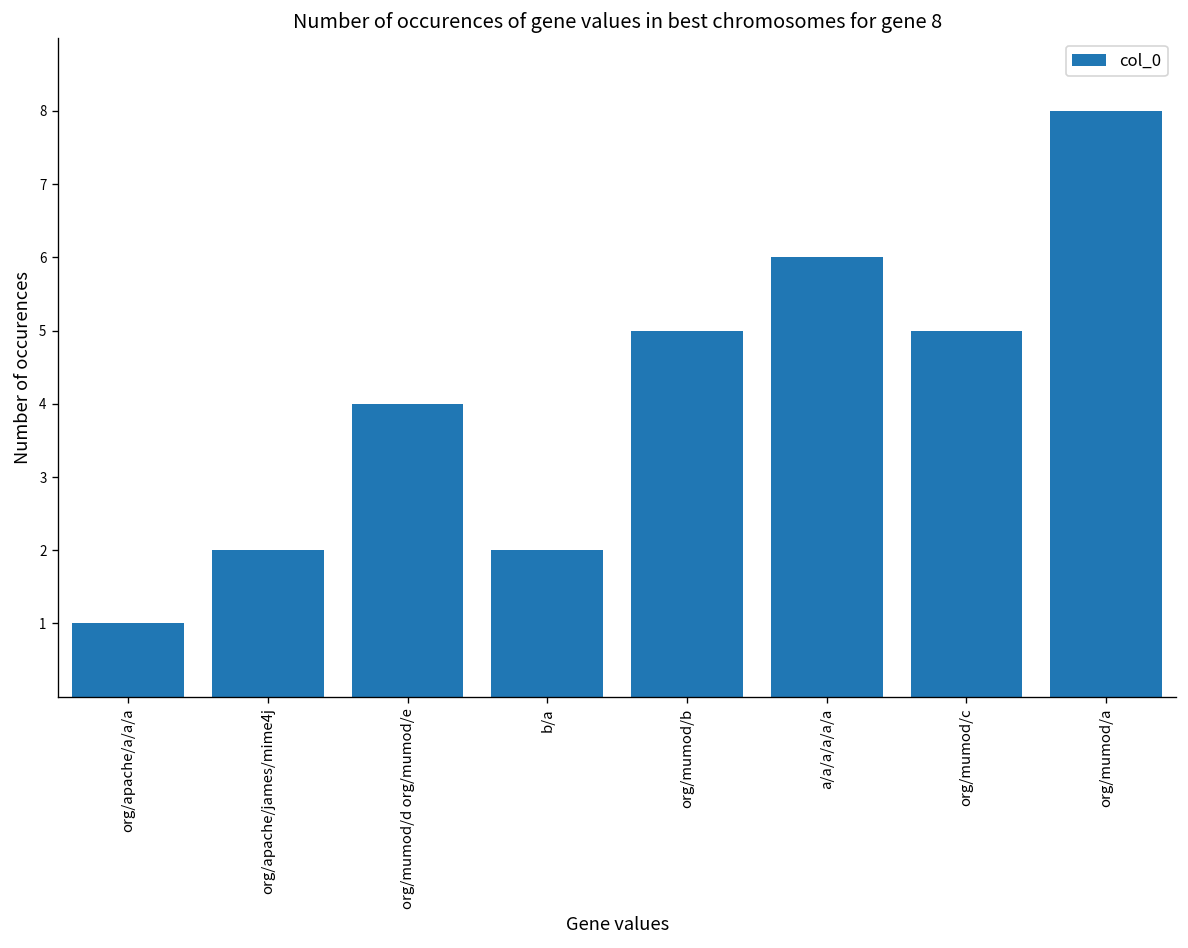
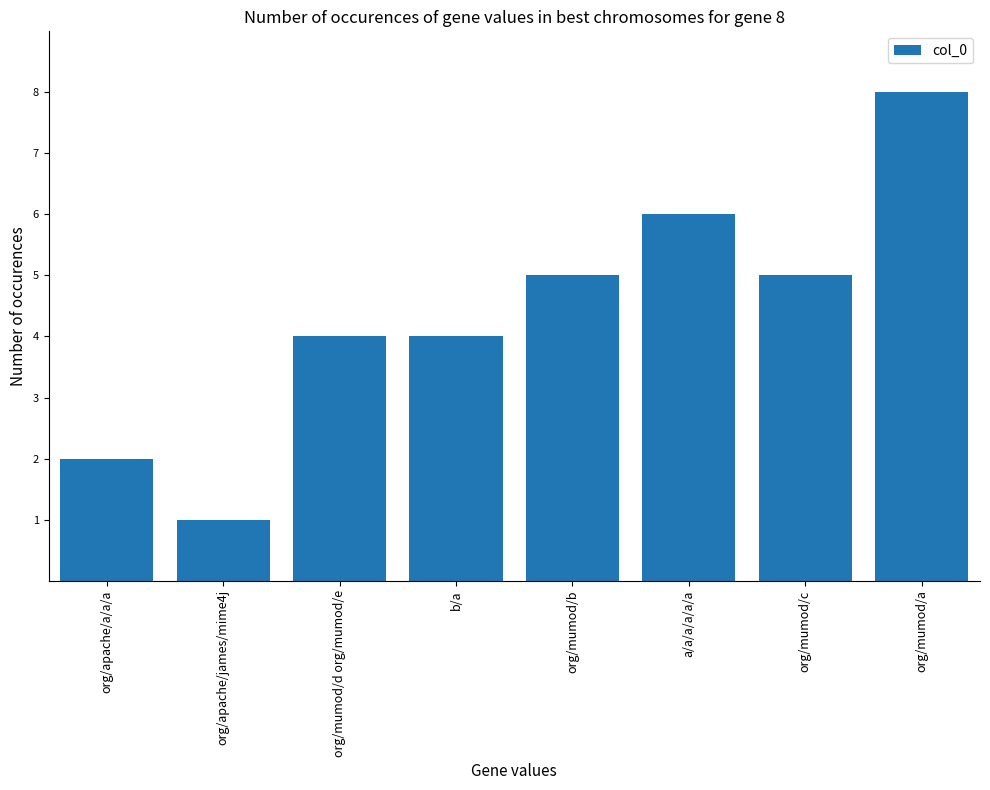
org/apache/a/a/a: 1 -> 2
org/apache/james/mime4j: 2 -> 1
b/a: 2 -> 4
